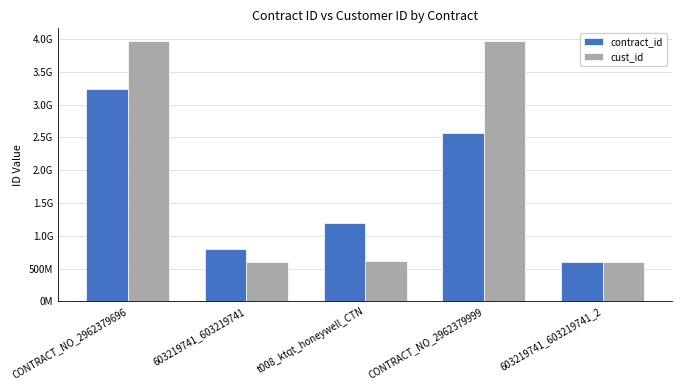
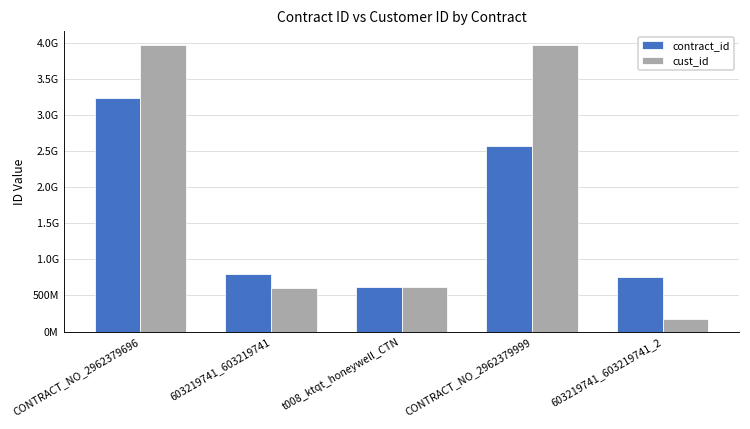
contract_id, t008_ktqt_honeywell_CTN: 1200000000 -> 600000000
contract_id, 603219741_603219741_2: 600000000 -> 700000000
cust_id, 603219741_603219741_2: 600000000 -> 200000000
